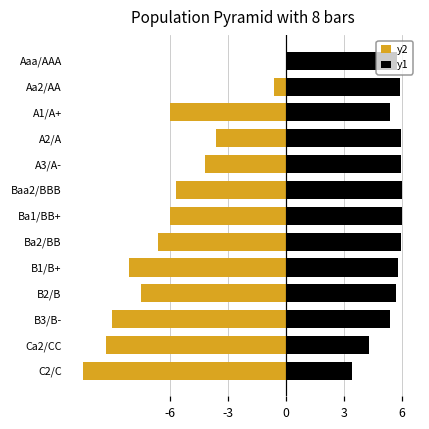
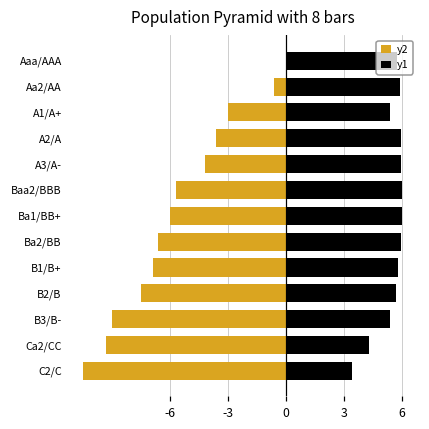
y2, A1/A+: -6.0 -> -3.0
y2, B1/B+: -8.1 -> -6.9
